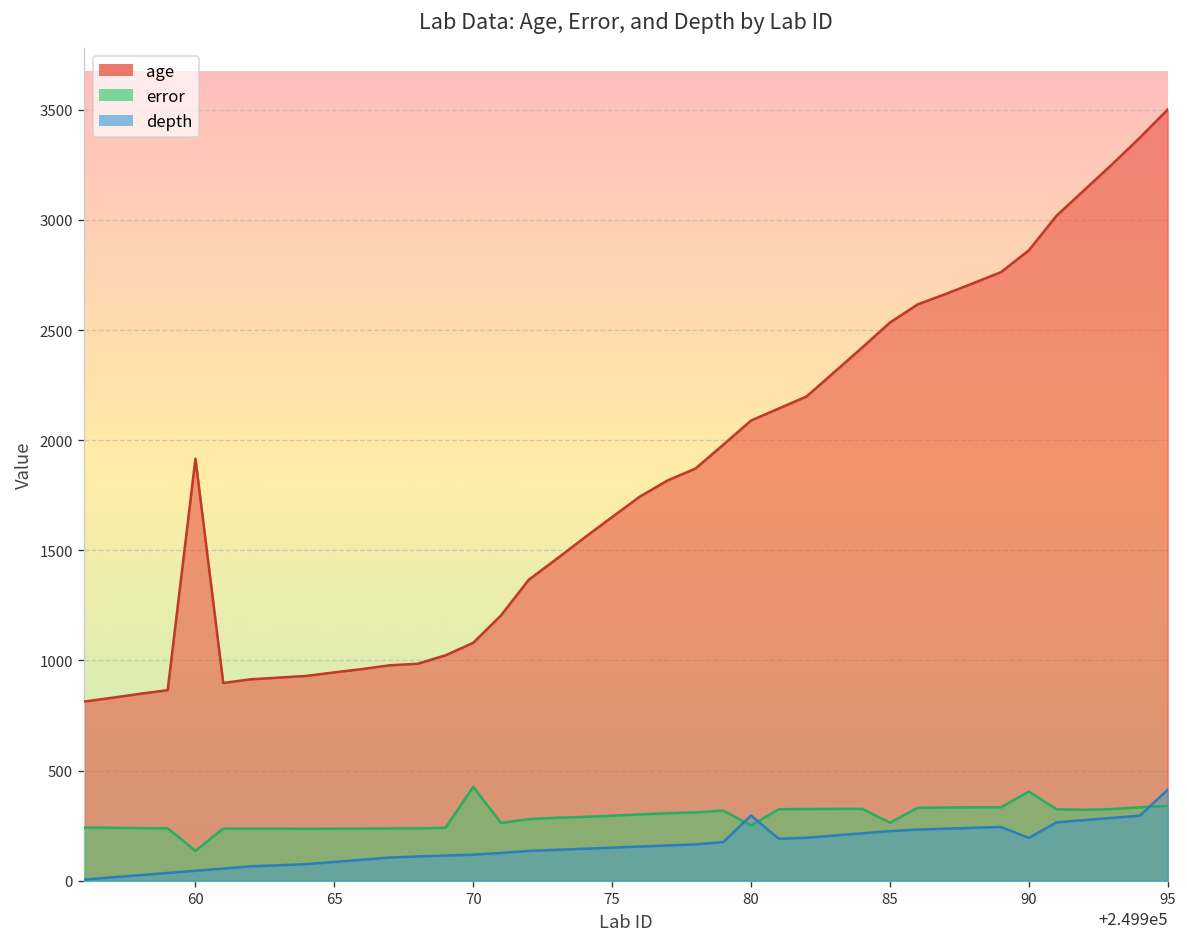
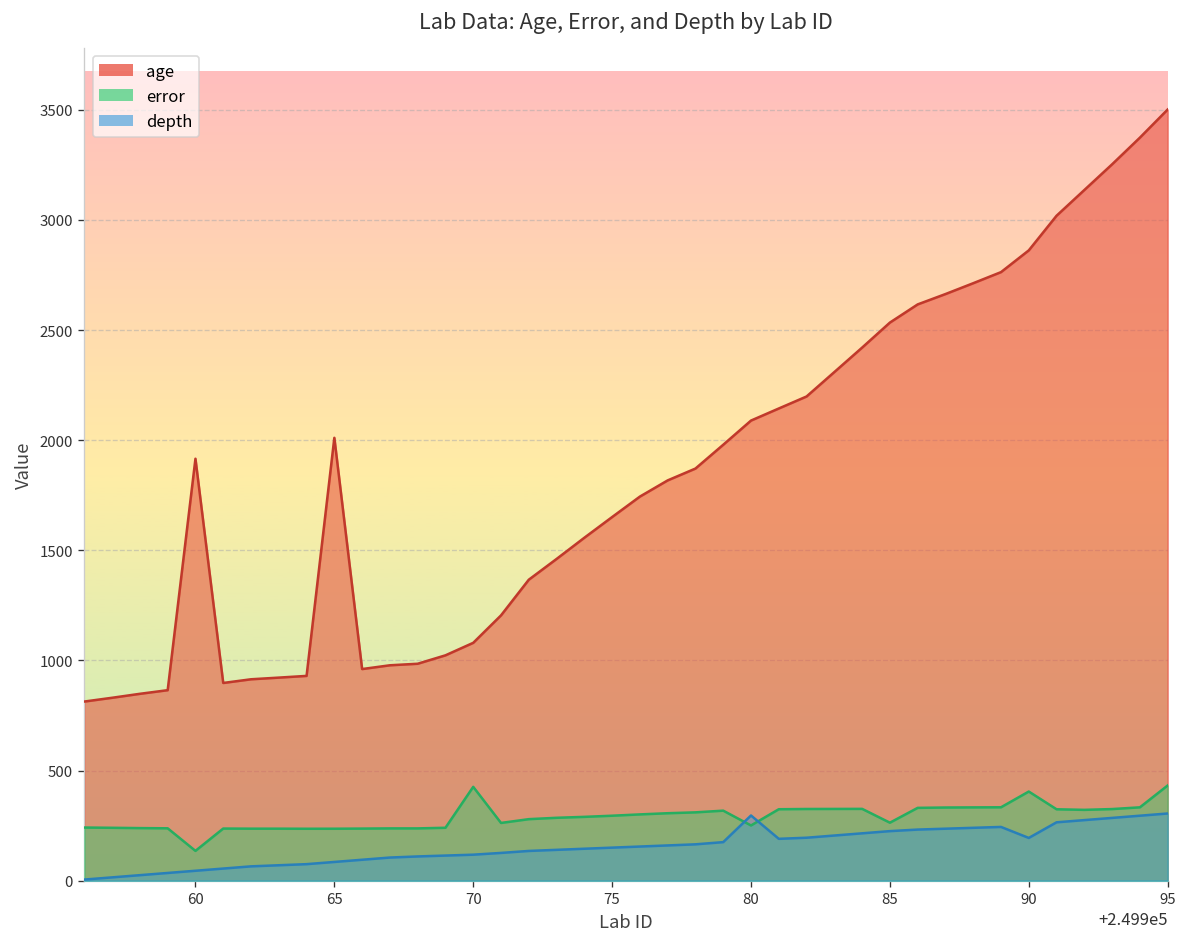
age, 65: 950 -> 2010
error, 95: 340 -> 430
depth, 95: 410 -> 310
